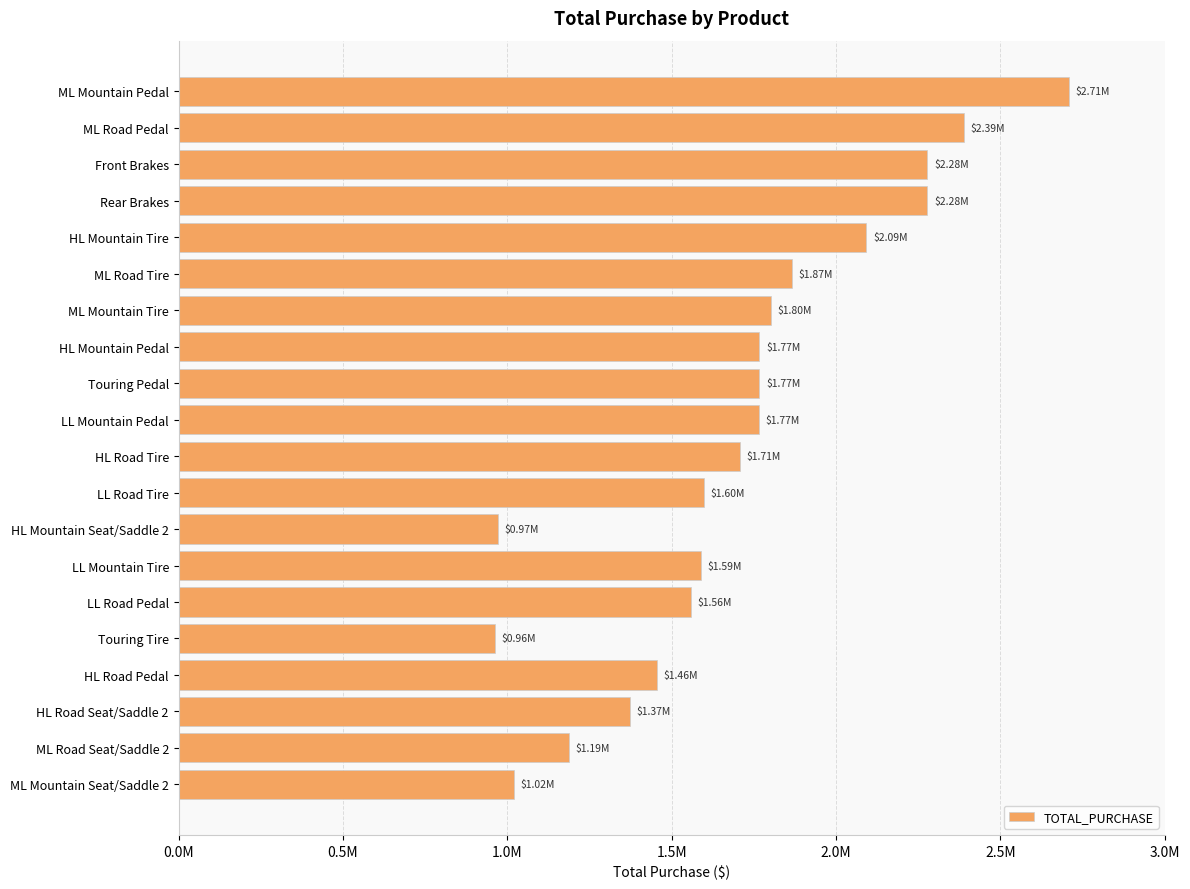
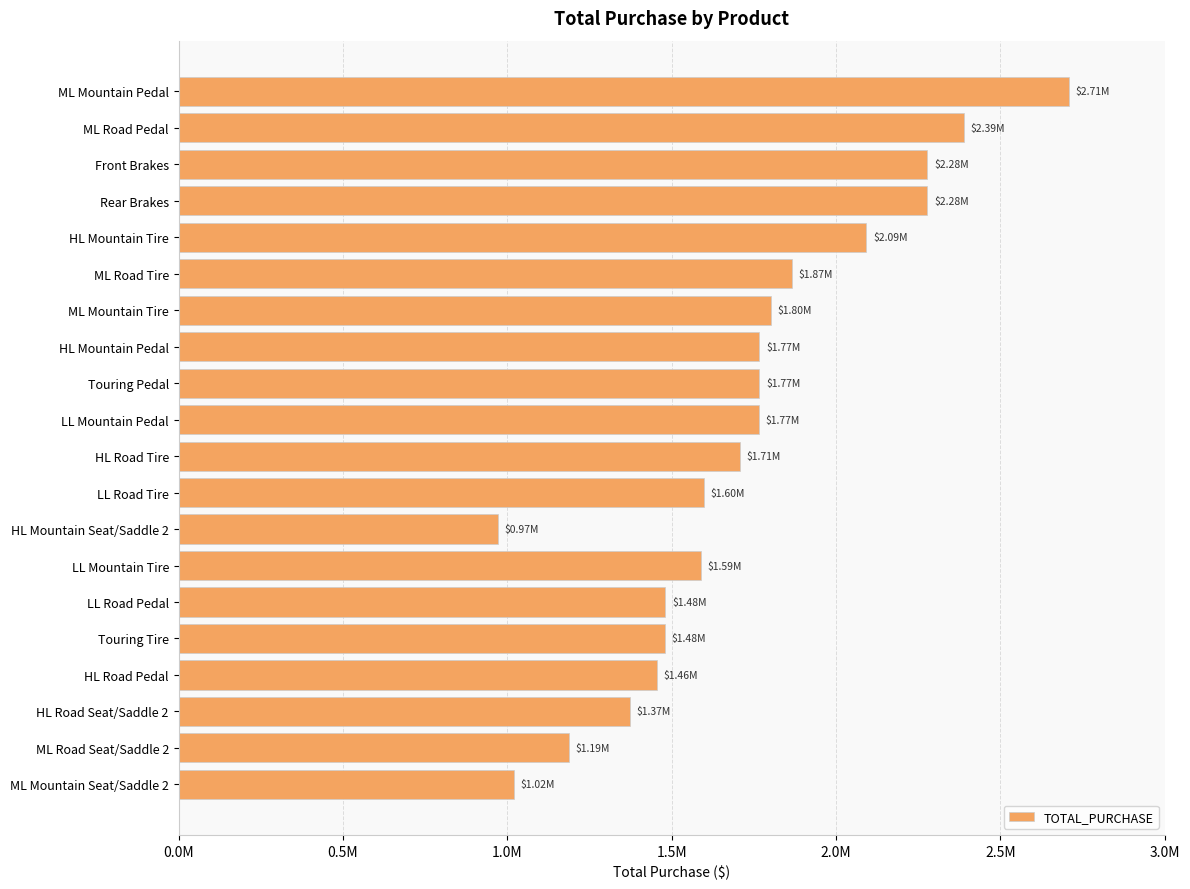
LL Road Pedal: $1.56M -> $1.48M
Touring Tire: $0.96M -> $1.48M
